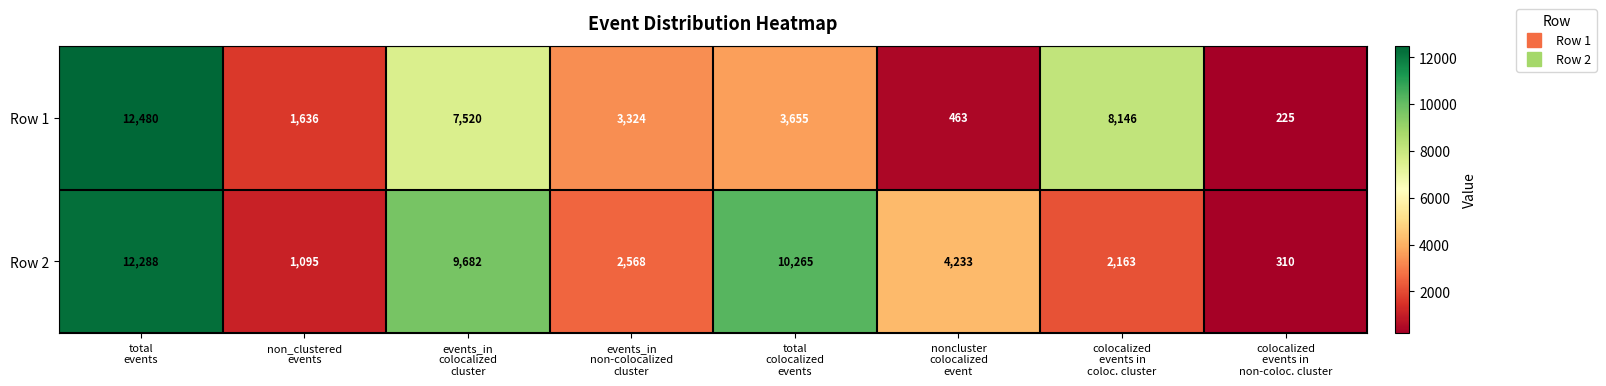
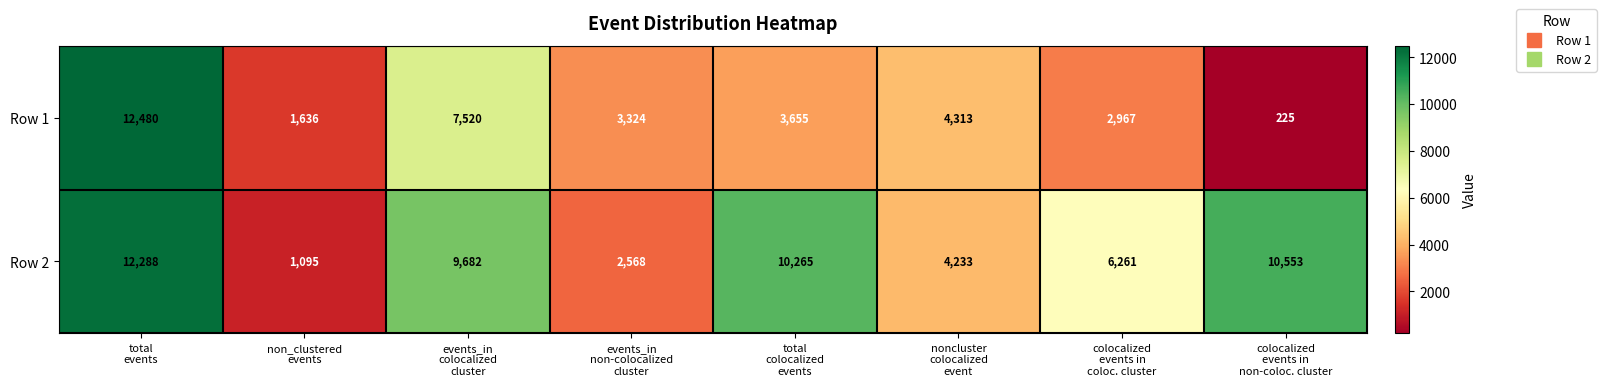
Row 1, noncluster colocalized event: 463 -> 4,313
Row 1, colocalized events in coloc. cluster: 8,146 -> 2,967
Row 2, colocalized events in coloc. cluster: 2,163 -> 6,261
Row 2, colocalized events in non-coloc. cluster: 310 -> 10,553
